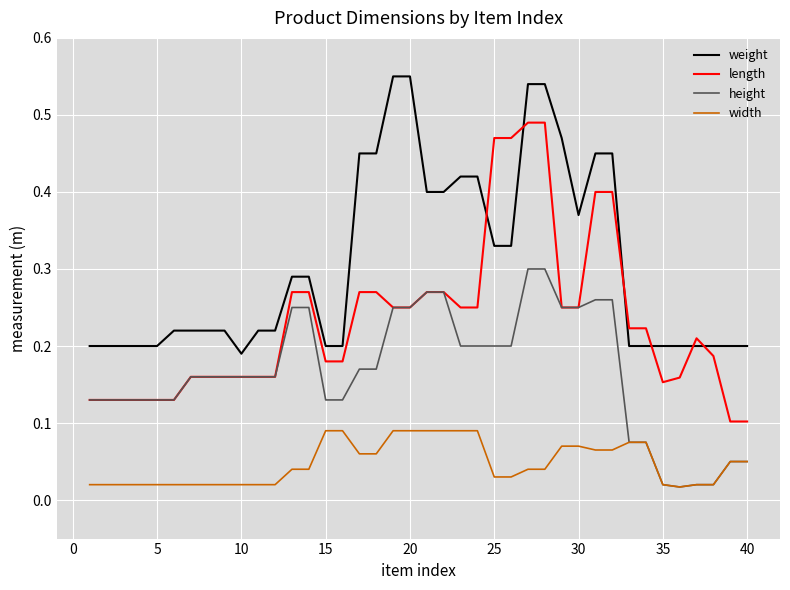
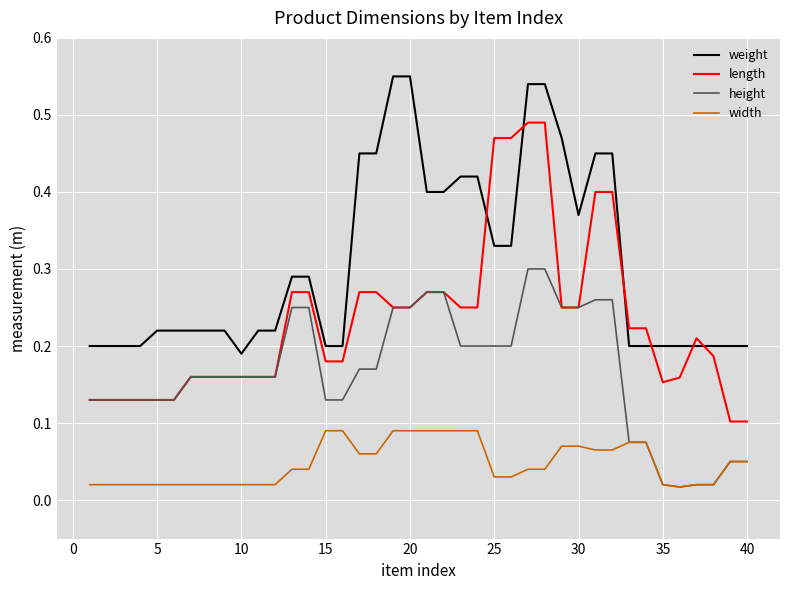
weight, 5: 0.20 -> 0.22
